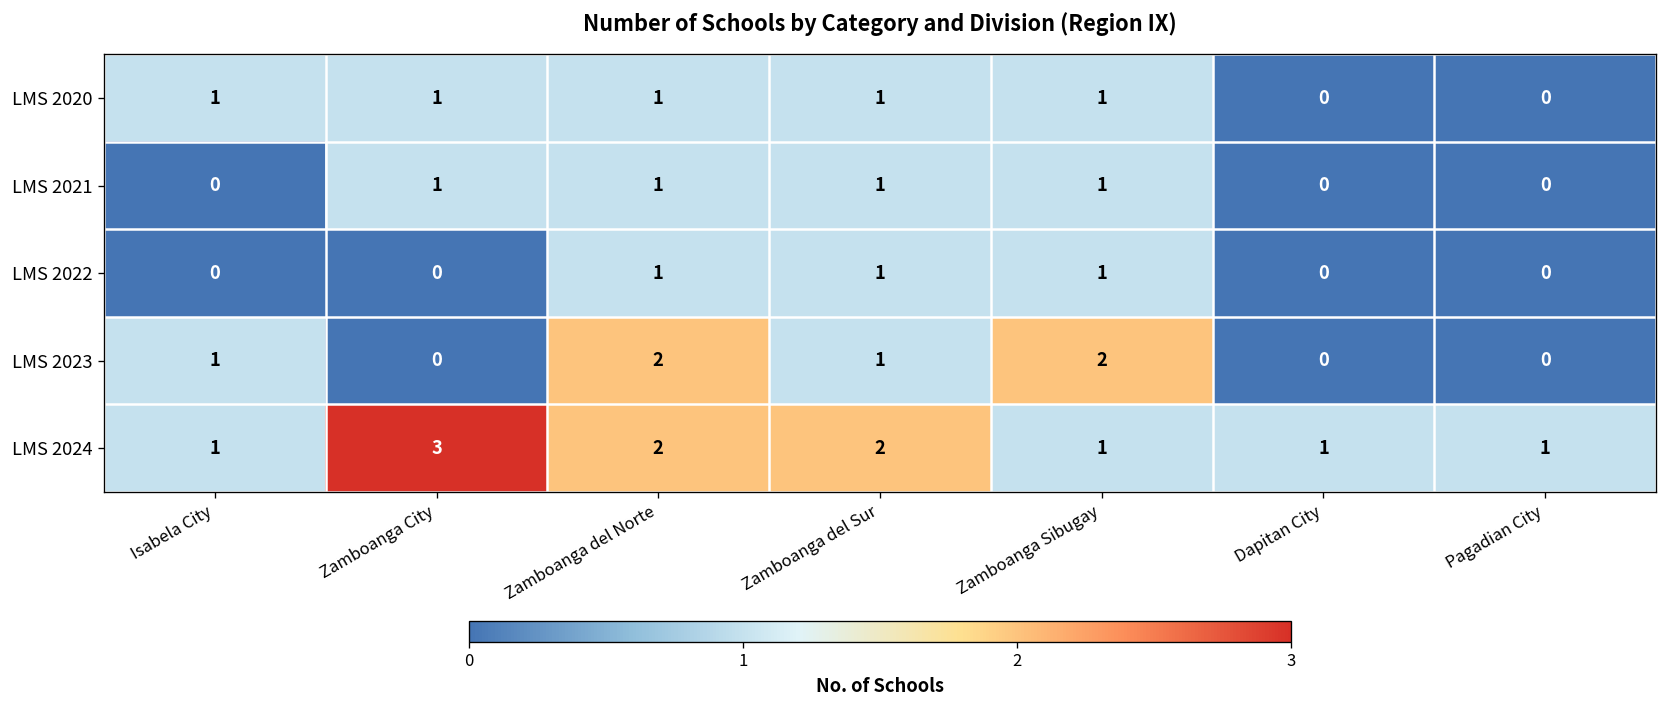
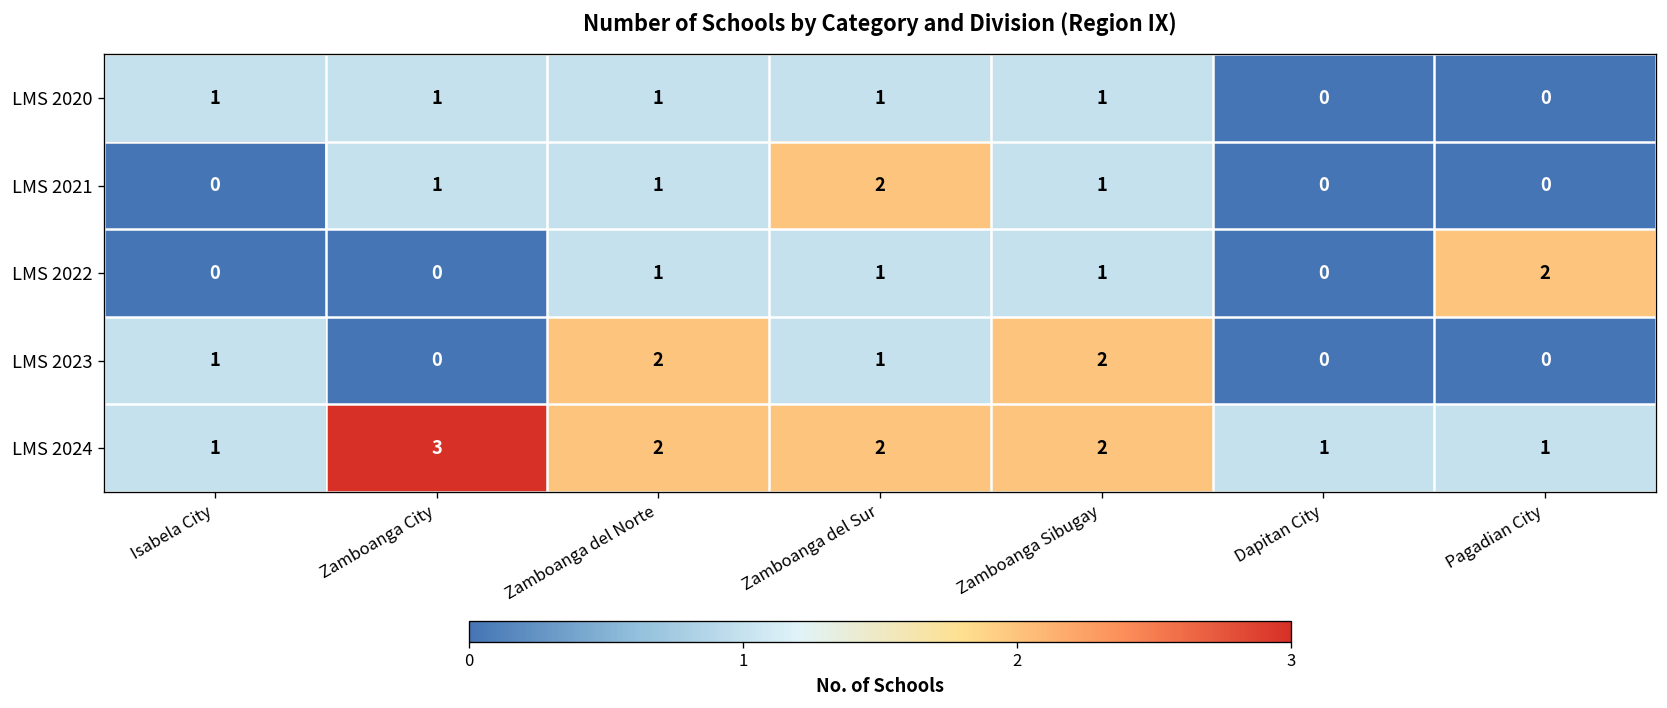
LMS 2021, Zamboanga del Sur: 1 -> 2
LMS 2022, Pagadian City: 0 -> 2
LMS 2024, Zamboanga Sibugay: 1 -> 2
